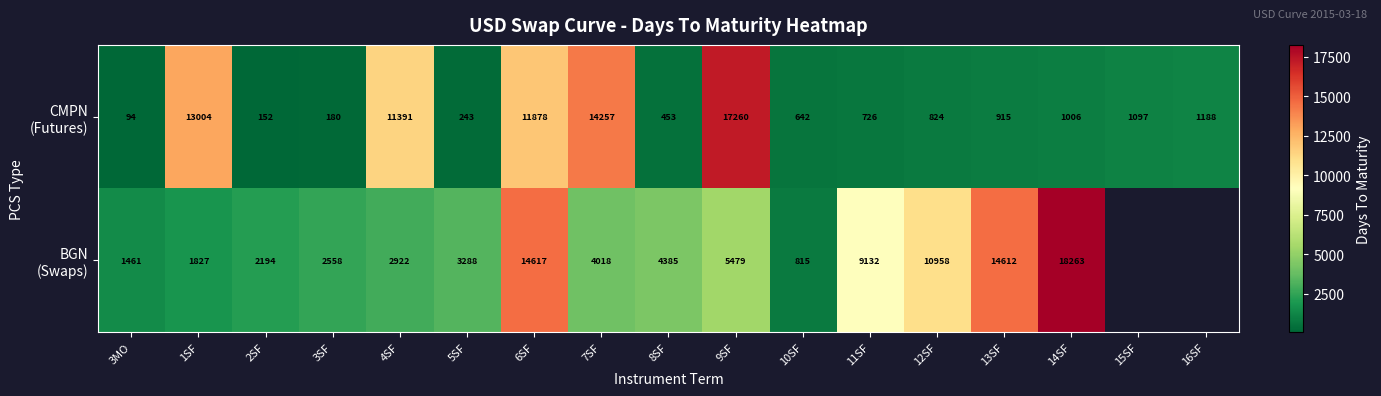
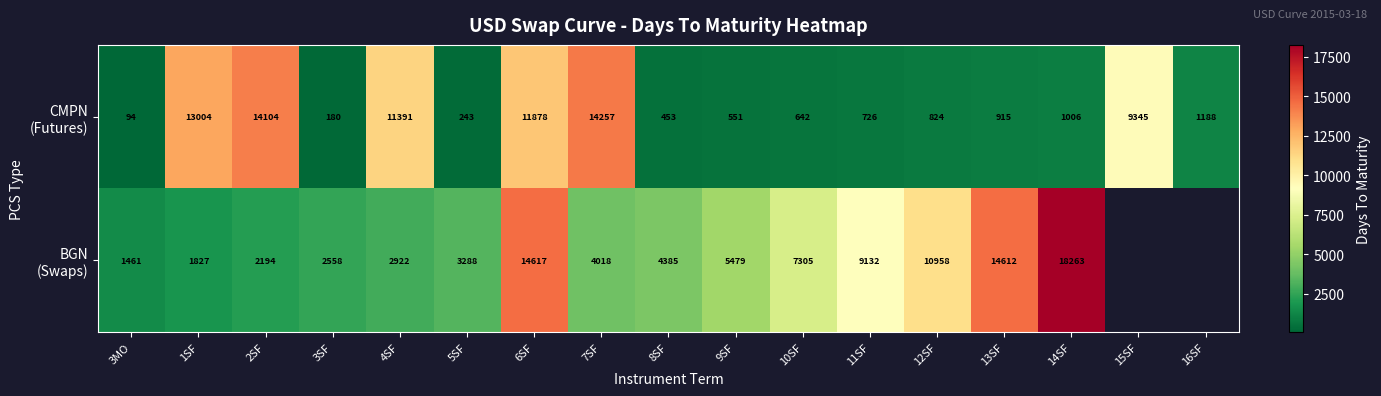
CMPN (Futures), 2SF: 152 -> 14104
CMPN (Futures), 9SF: 17260 -> 551
CMPN (Futures), 15SF: 1097 -> 9345
BGN (Swaps), 10SF: 815 -> 7305
